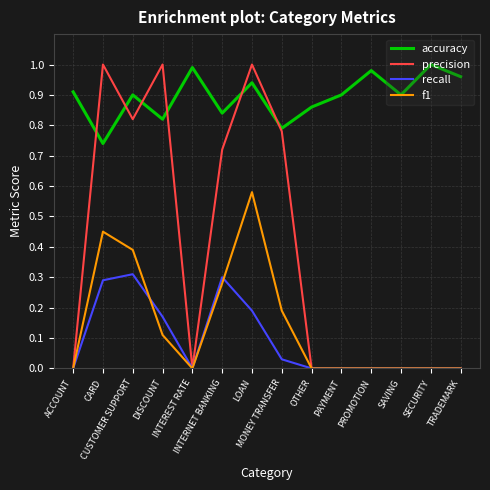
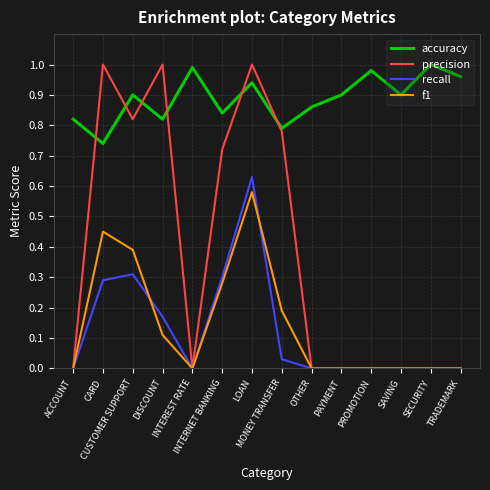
accuracy, ACCOUNT: 0.91 -> 0.82
recall, LOAN: 0.19 -> 0.63
